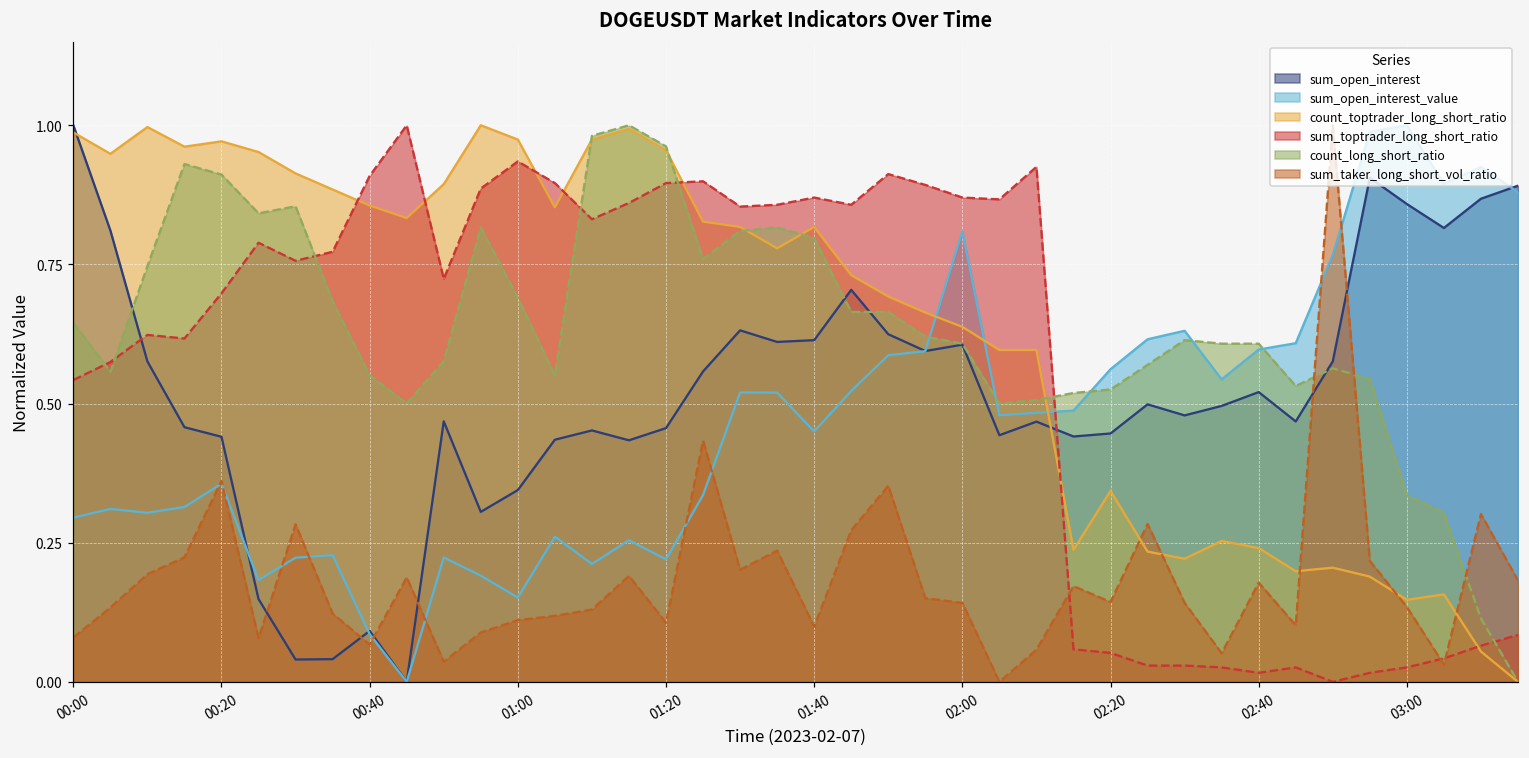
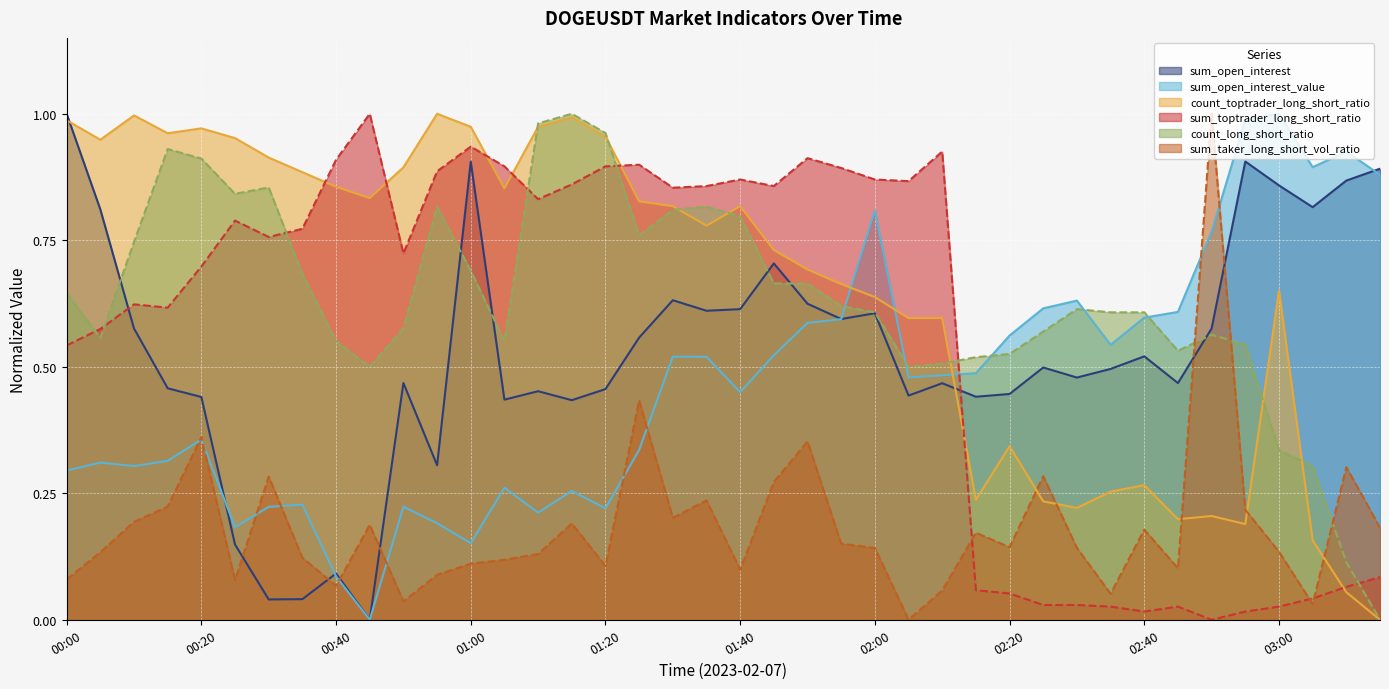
sum_open_interest, 01:00: 0.34 -> 0.91
count_toptrader_long_short_ratio, 02:40: 0.24 -> 0.27
count_toptrader_long_short_ratio, 03:00: 0.15 -> 0.65
